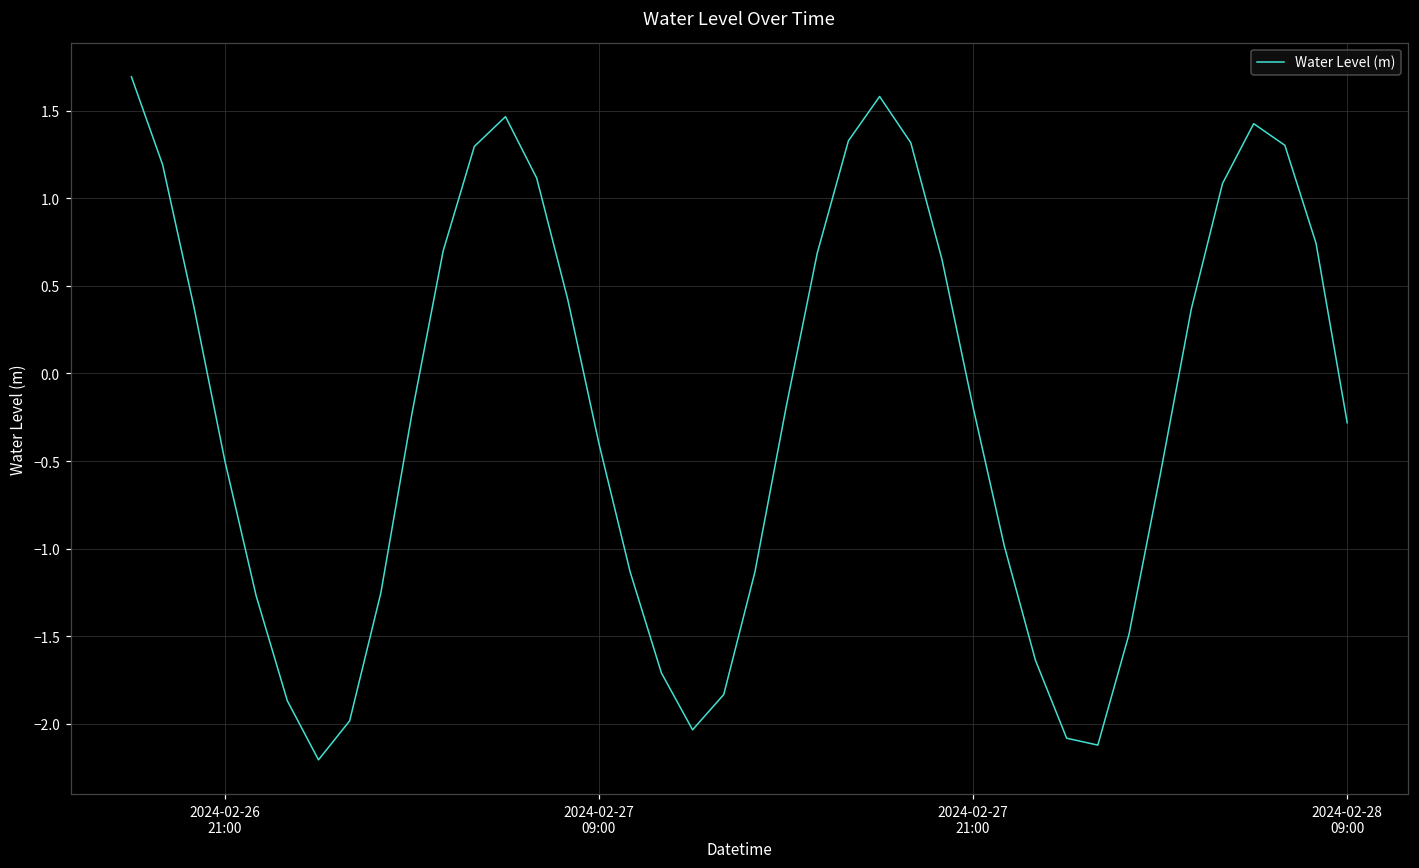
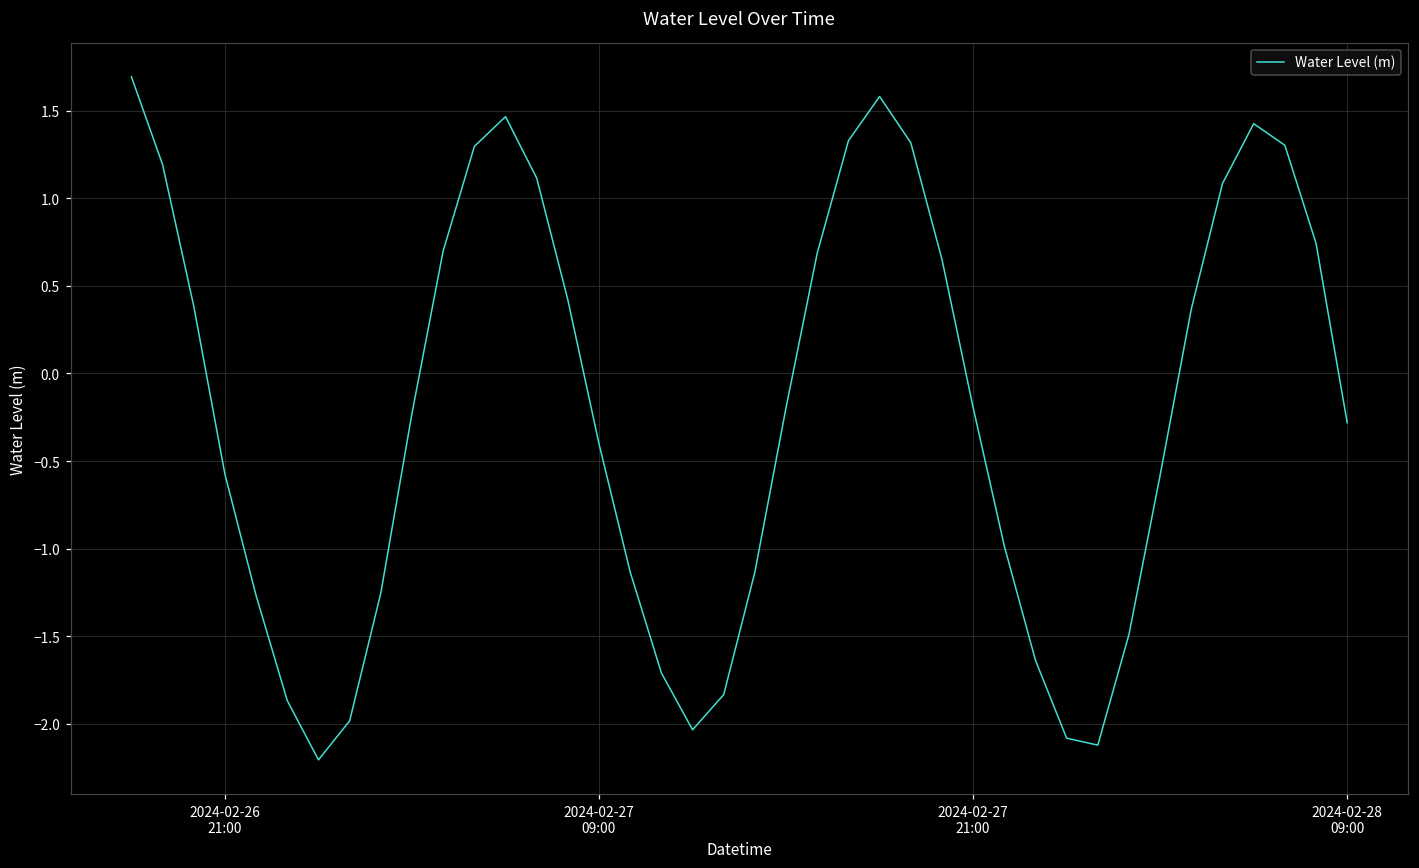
2024-02-26 21:00: -0.50 -> -0.58
